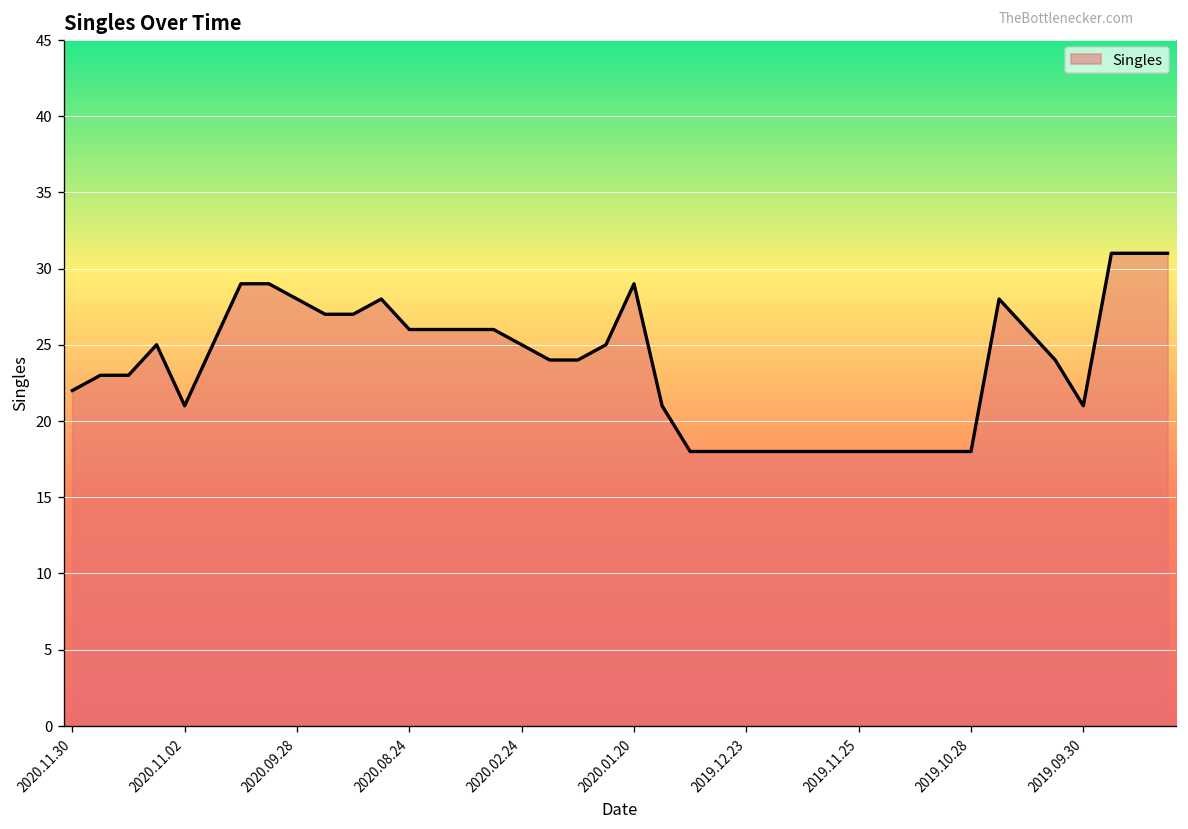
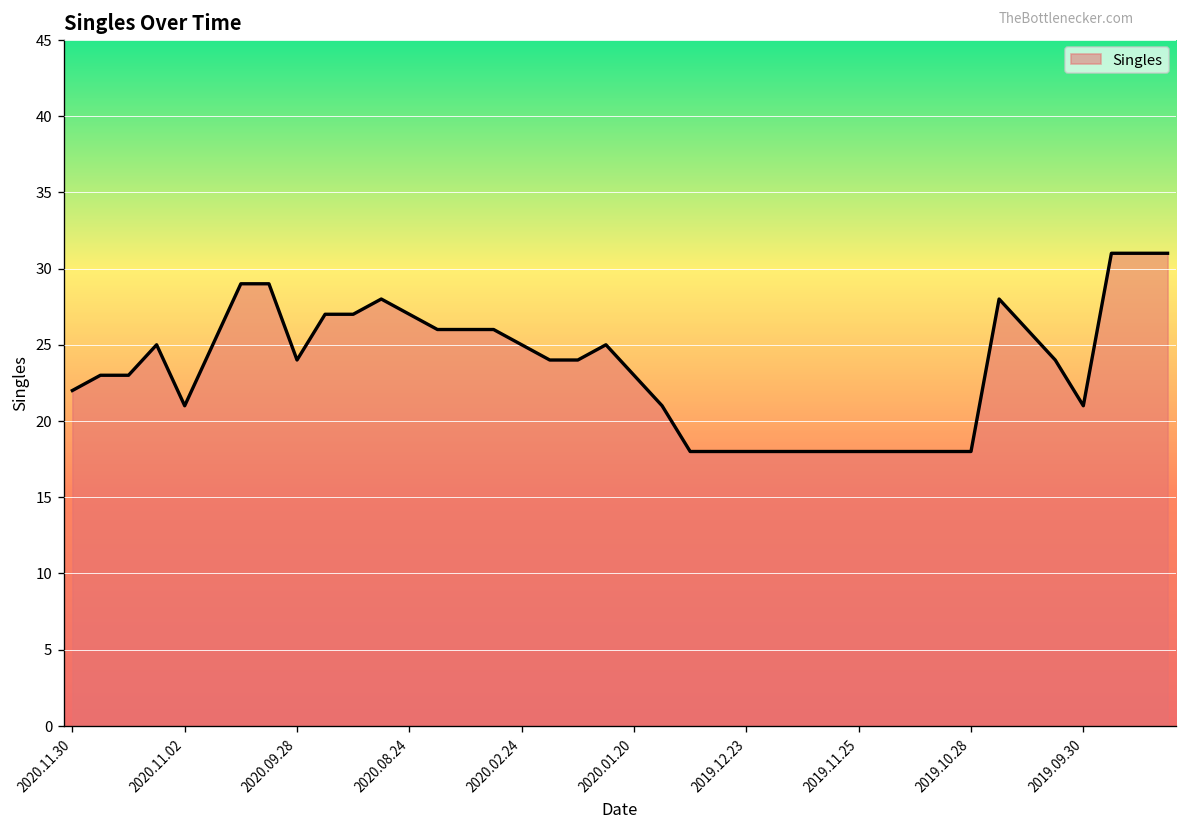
2020.09.28: 28 -> 24
2020.08.24: 26 -> 27
2020.01.20: 29 -> 23
